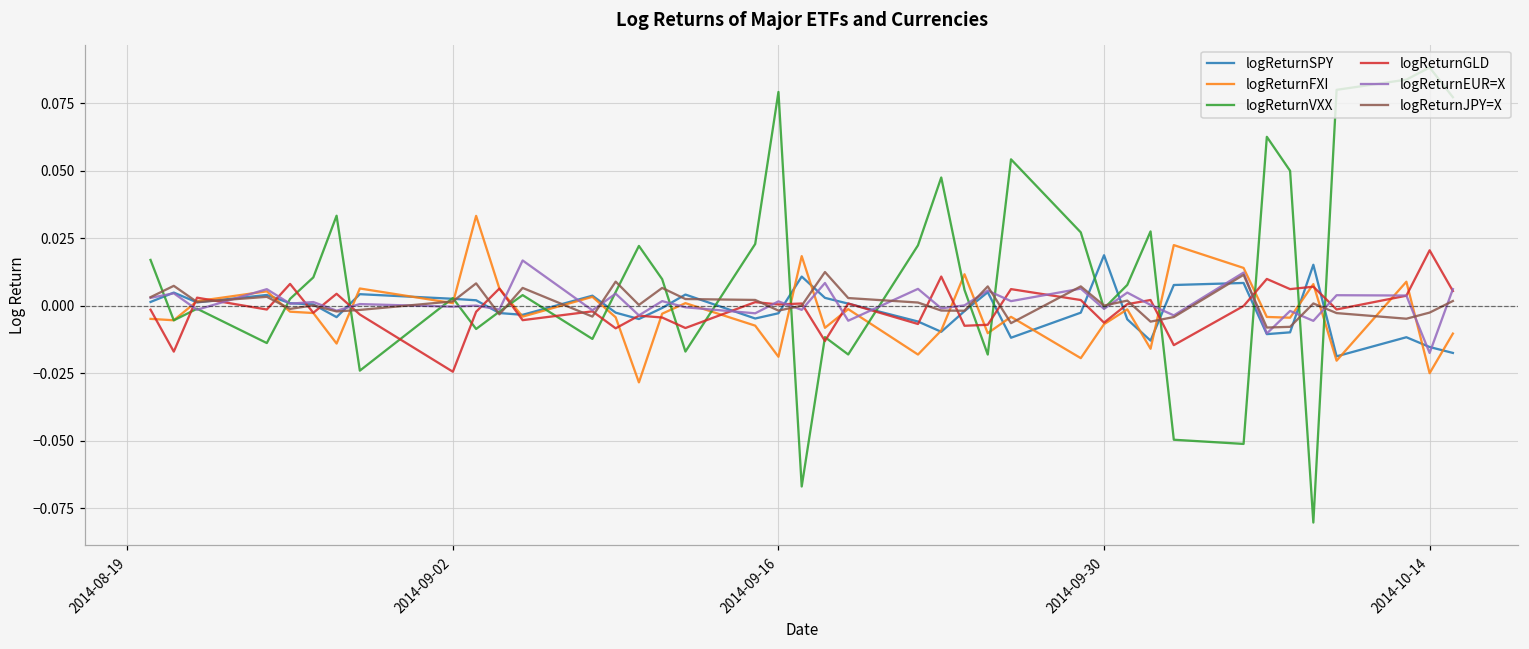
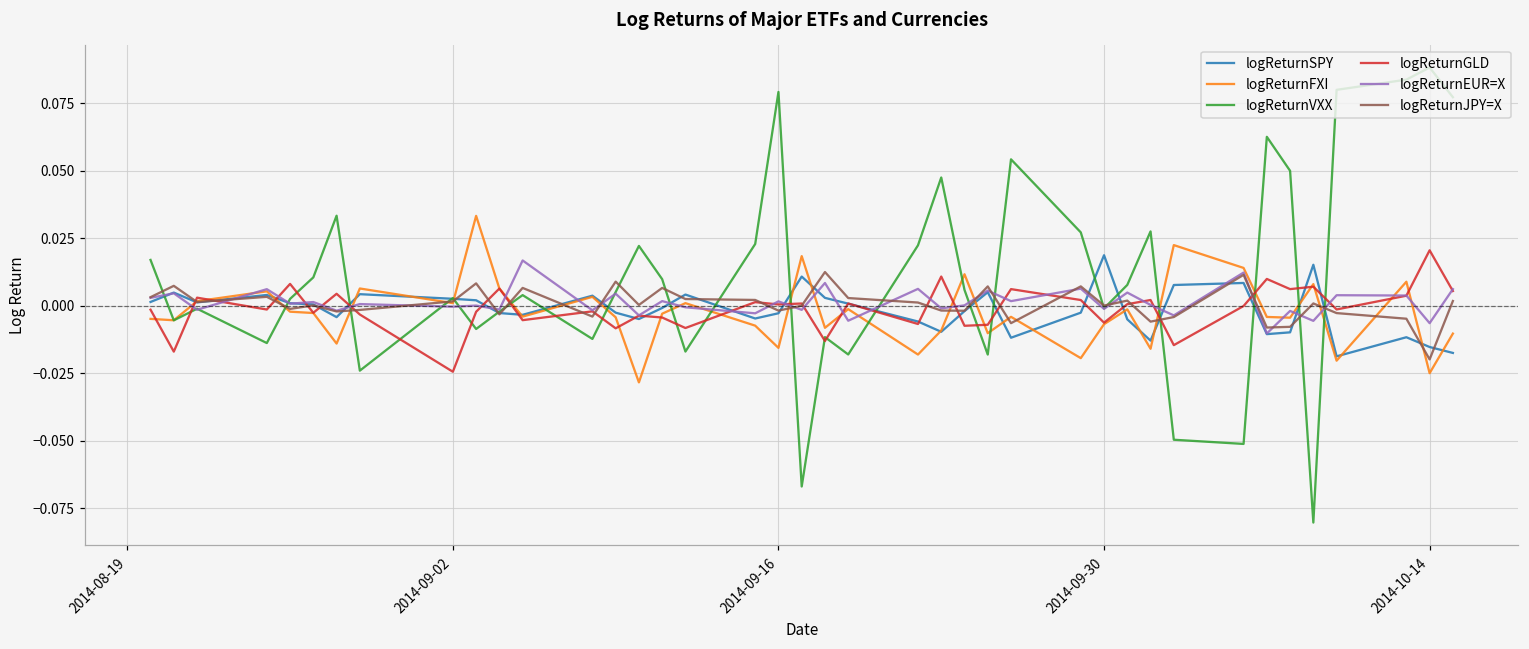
logReturnFXI, 2014-09-16: -0.019 -> -0.016
logReturnEUR=X, 2014-10-14: -0.017 -> -0.006
logReturnJPY=X, 2014-10-14: -0.003 -> -0.020
